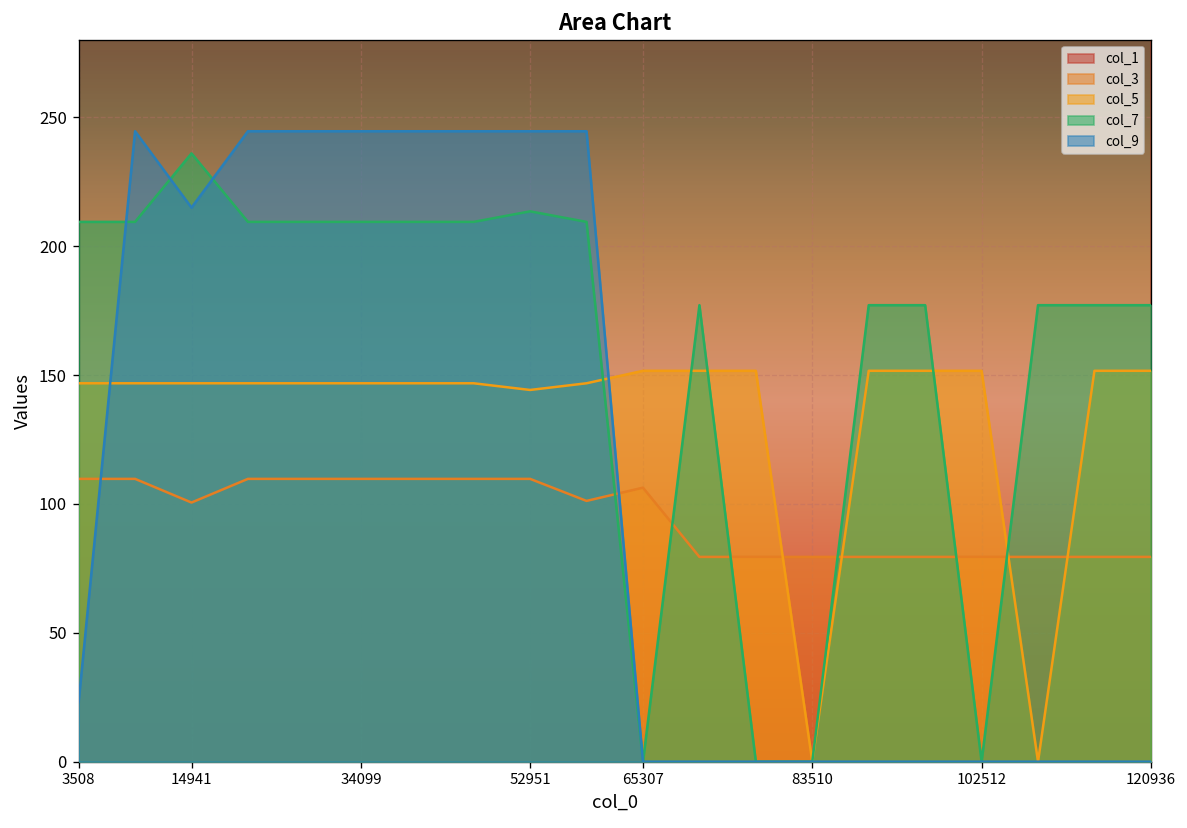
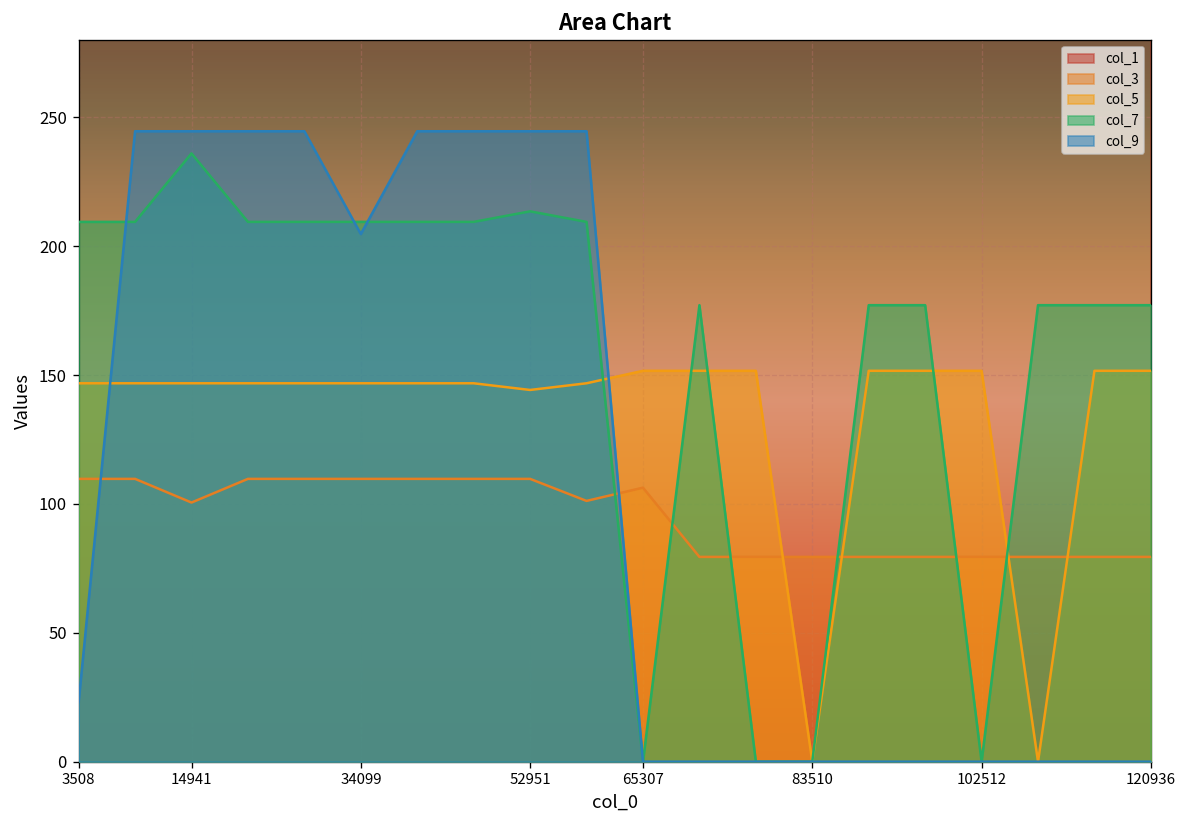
col_9, 14941: 215 -> 245
col_9, 34099: 245 -> 205
